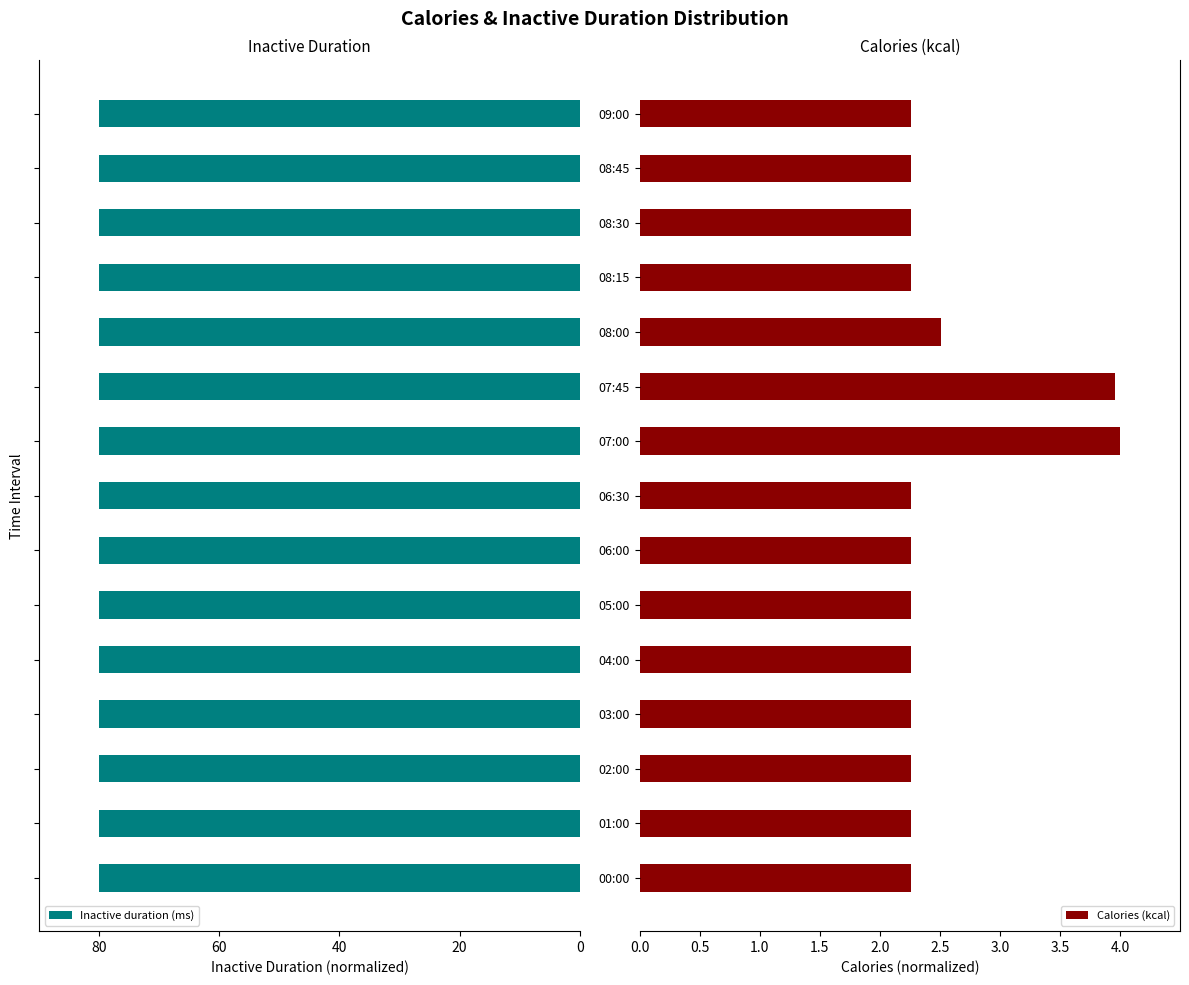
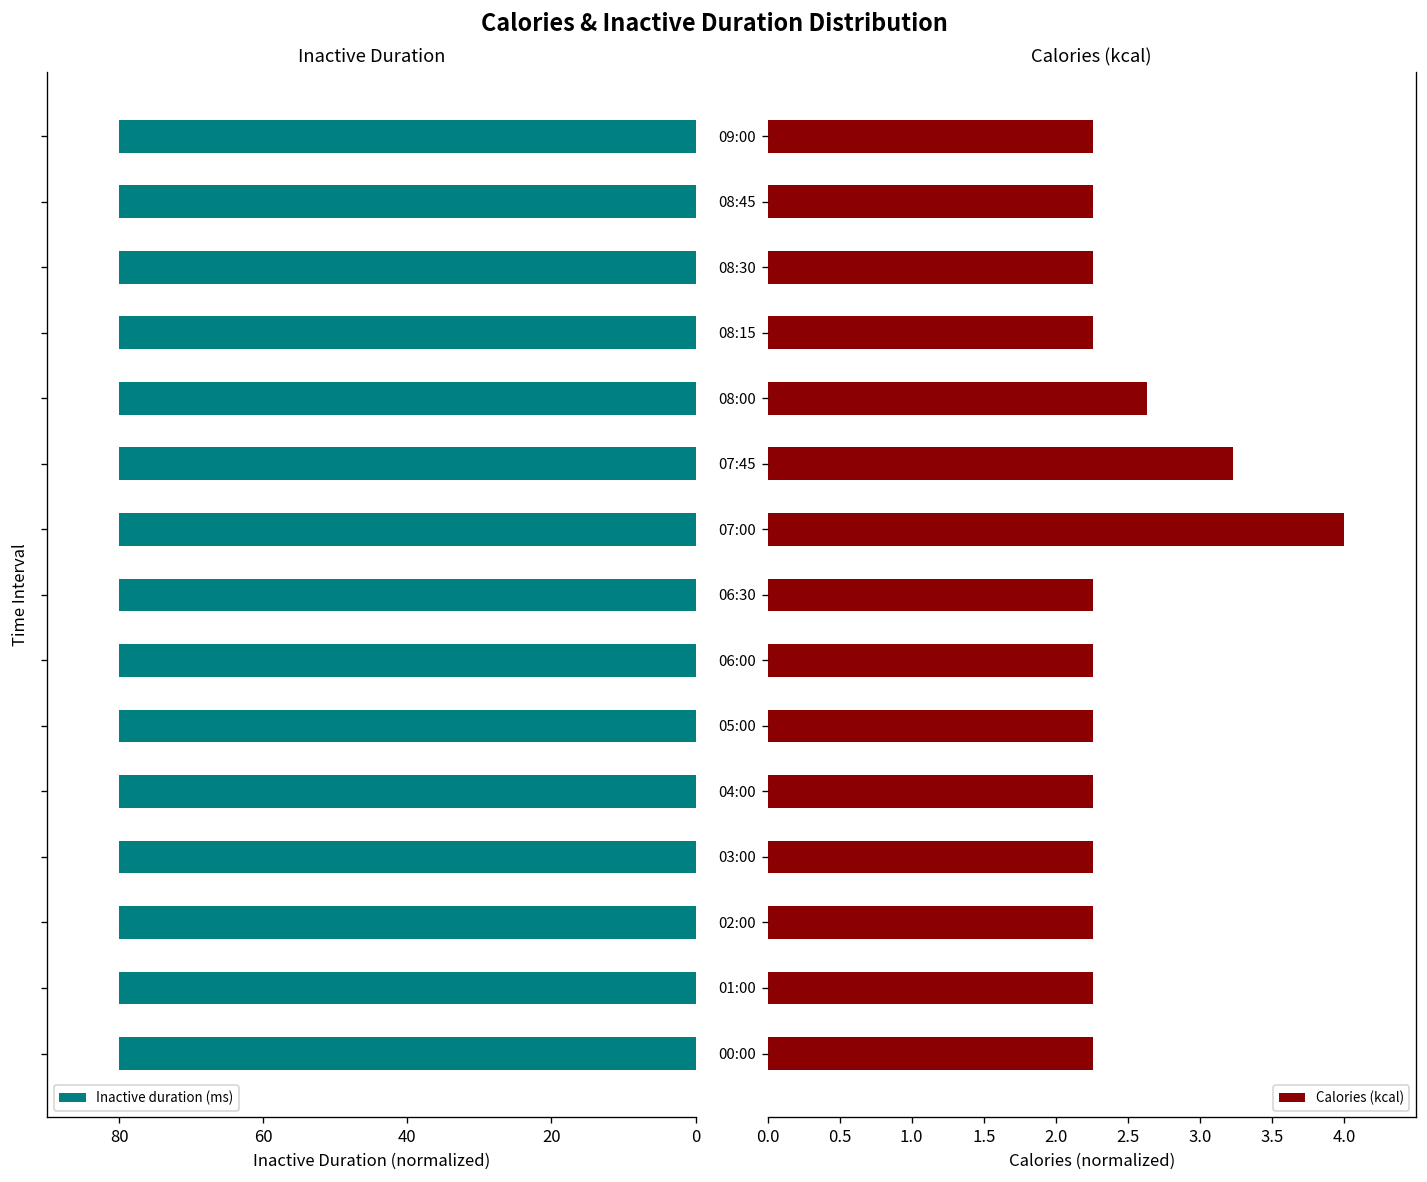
Calories (kcal), 08:00: 2.51 -> 2.63
Calories (kcal), 07:45: 3.96 -> 3.23
